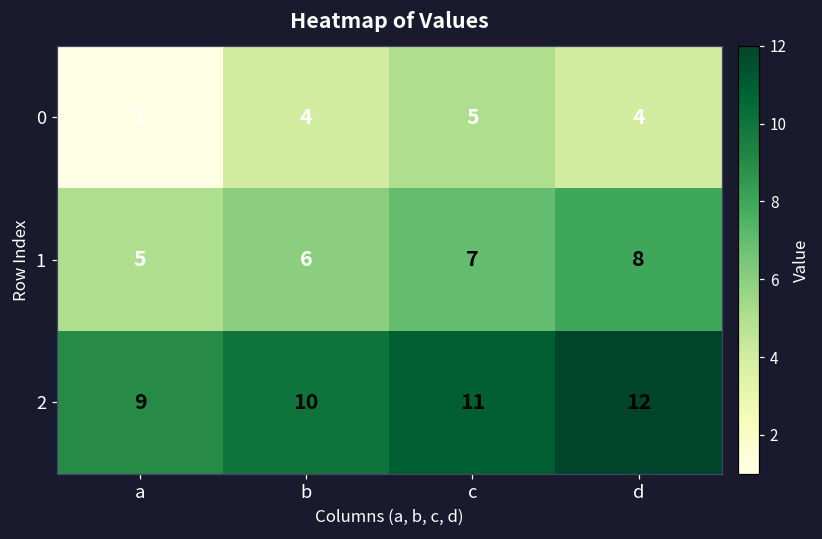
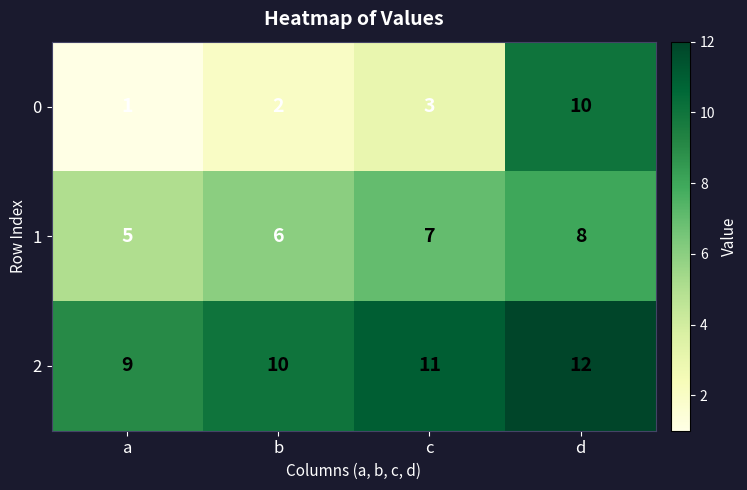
0, b: 4 -> 2
0, c: 5 -> 3
0, d: 4 -> 10
